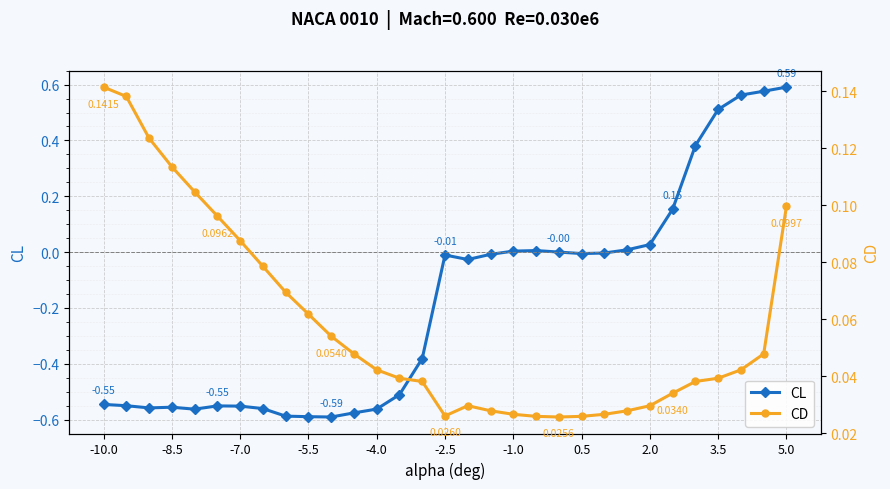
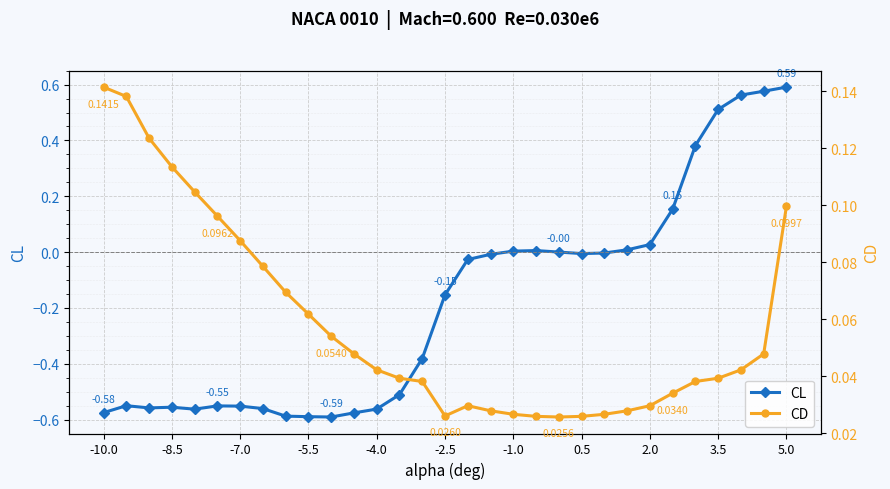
CL, -10.0: -0.55 -> -0.58
CL, -2.5: -0.01 -> -0.15
